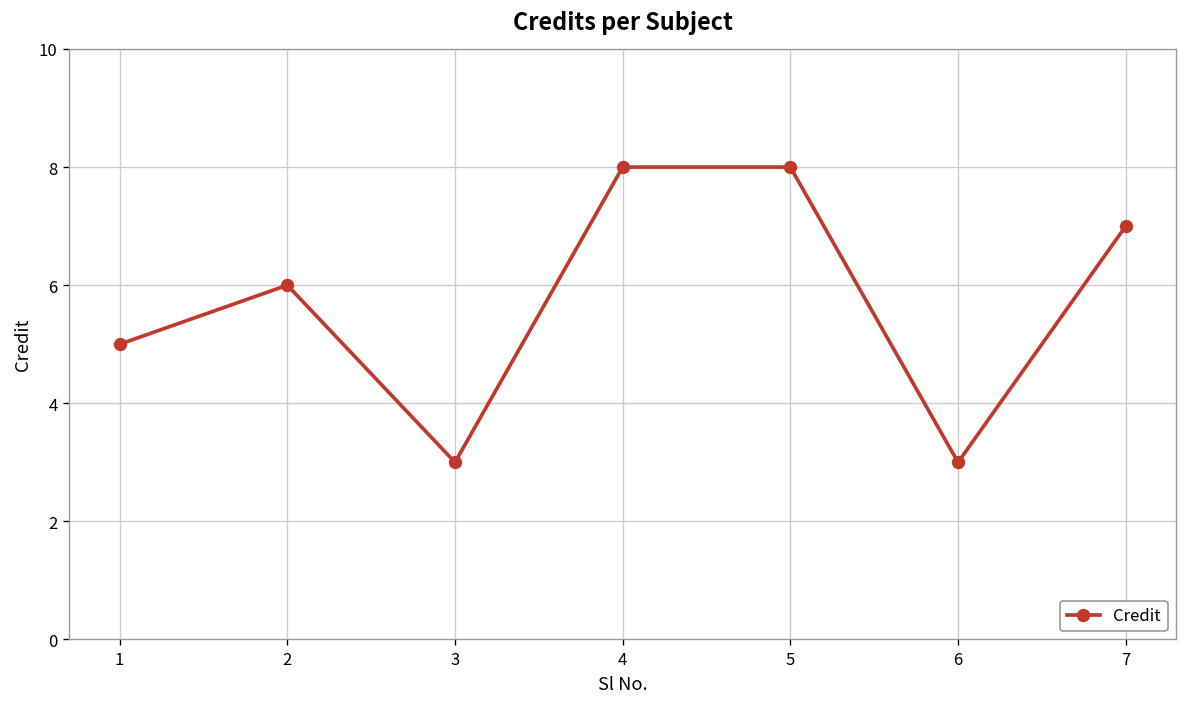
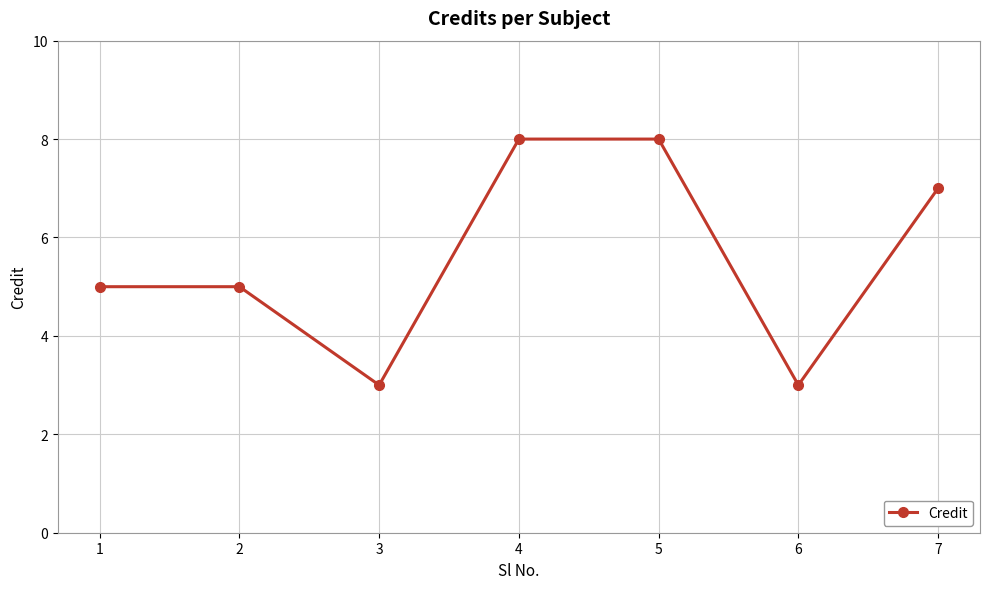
2: 6 -> 5
